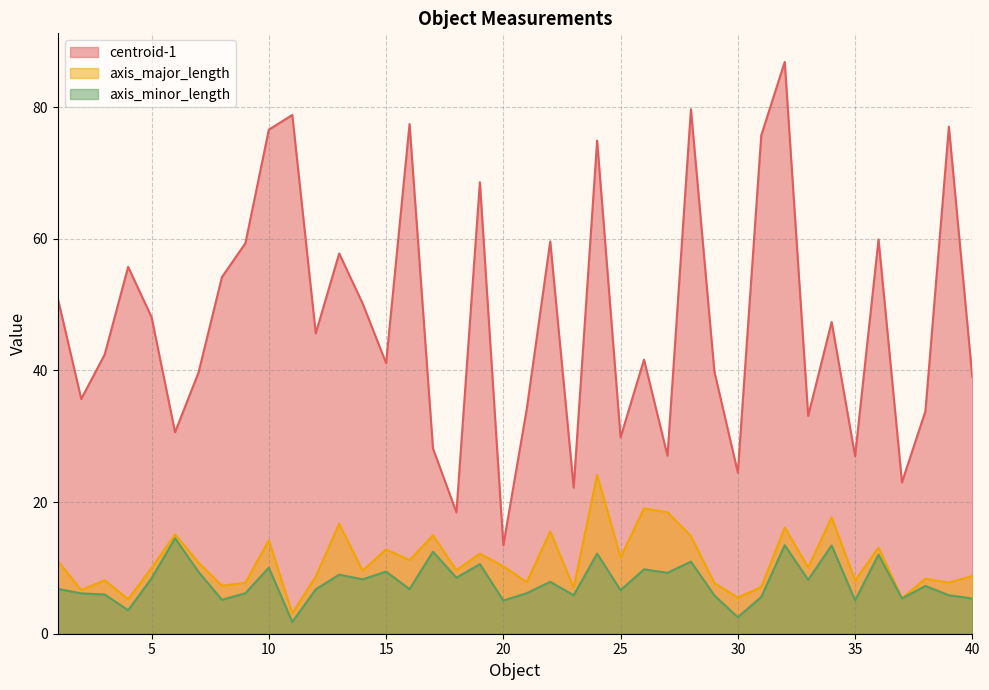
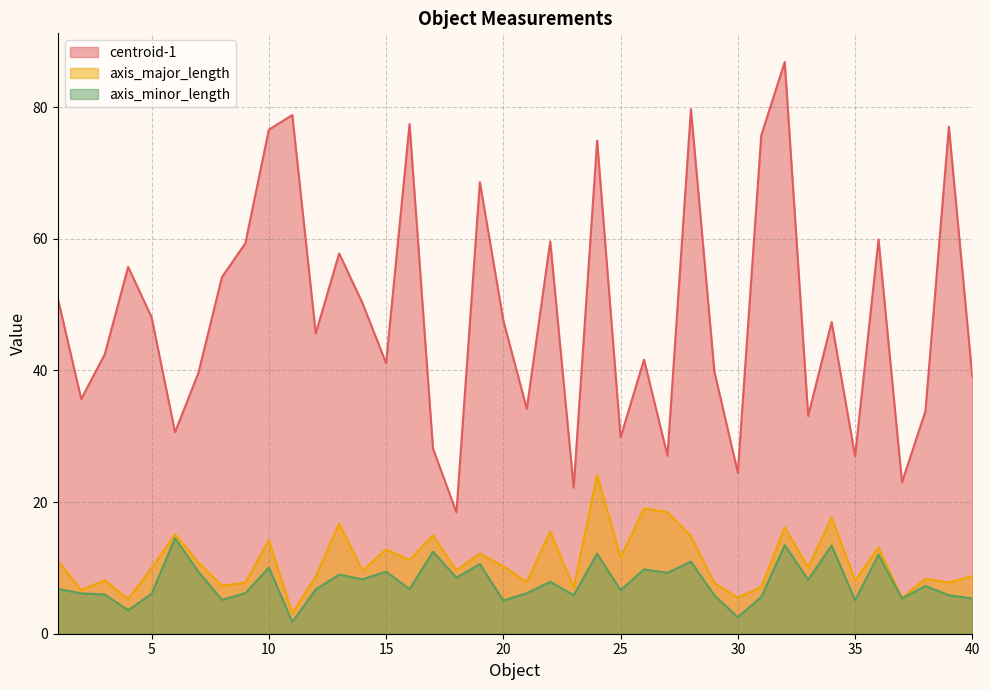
axis_minor_length, 5: 8 -> 6
centroid-1, 20: 13 -> 48
